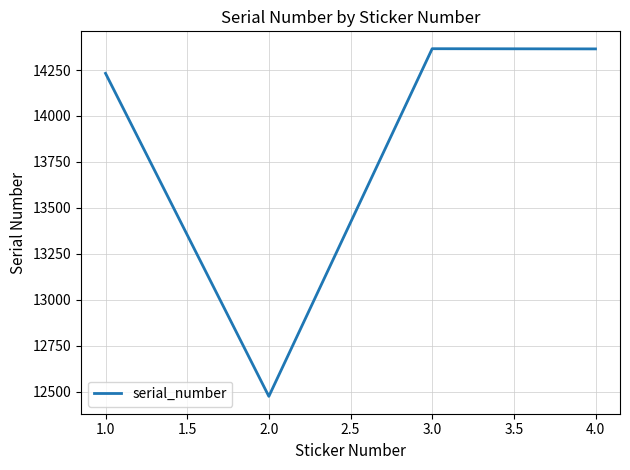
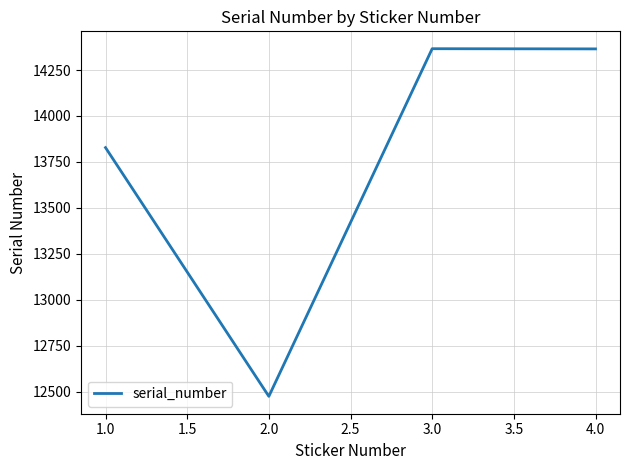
1.0: 14230 -> 13830
